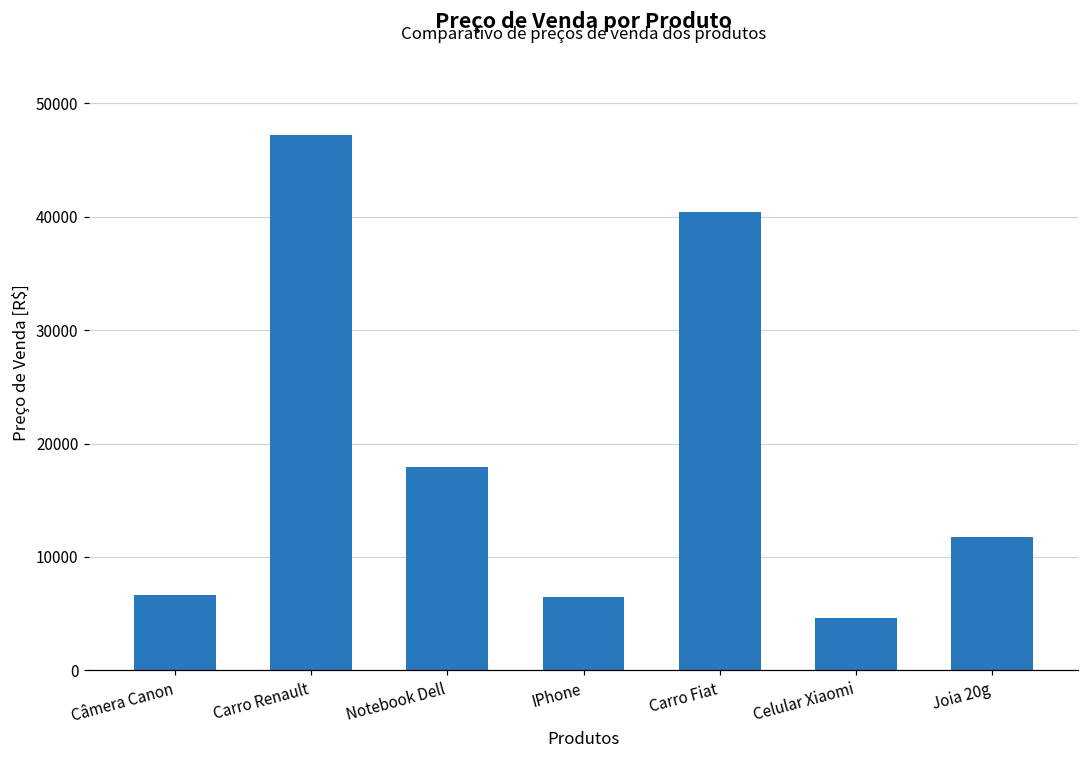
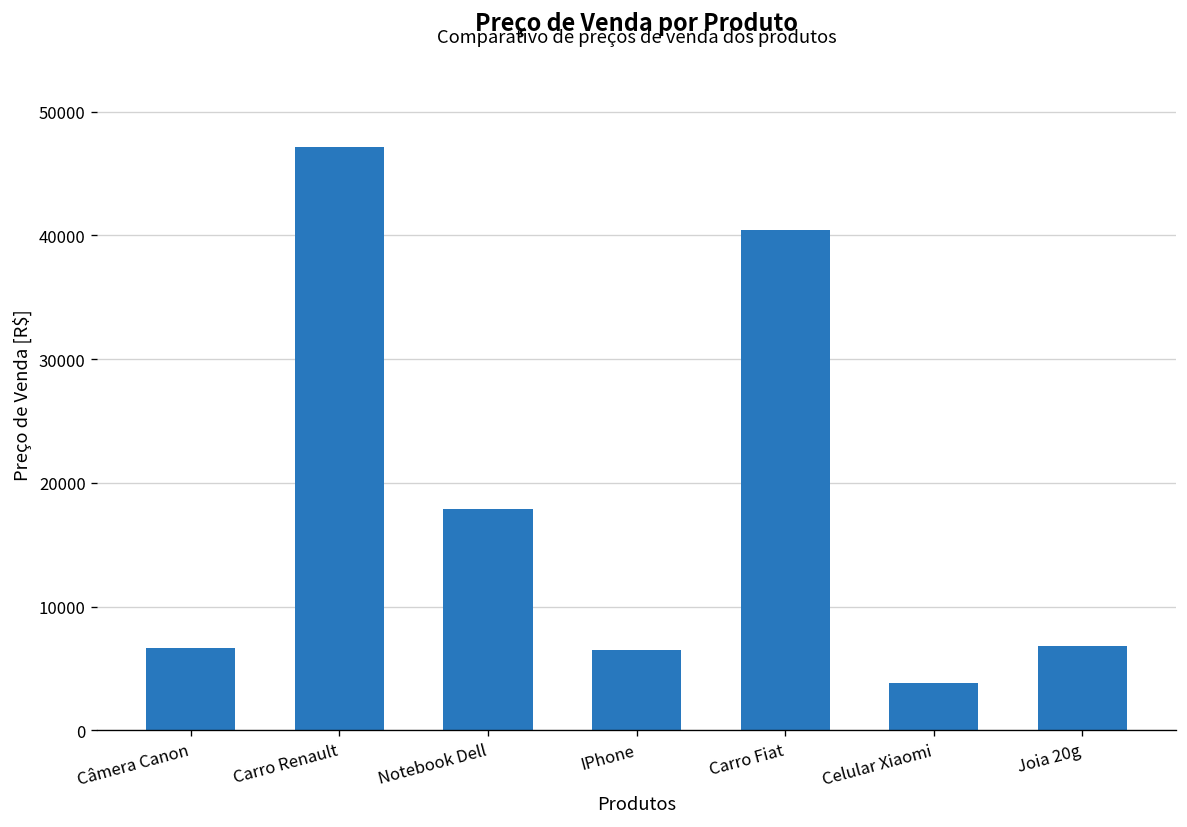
Celular Xiaomi: 4600 -> 3800
Joia 20g: 11800 -> 6800
